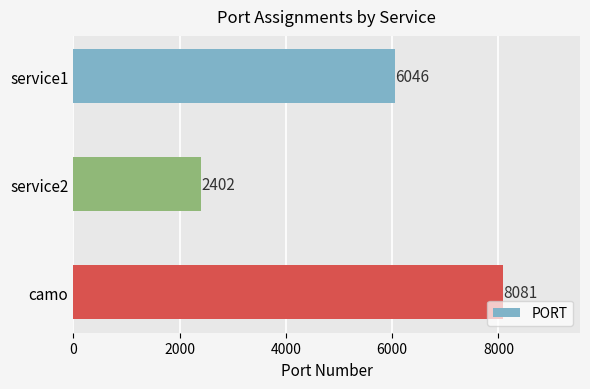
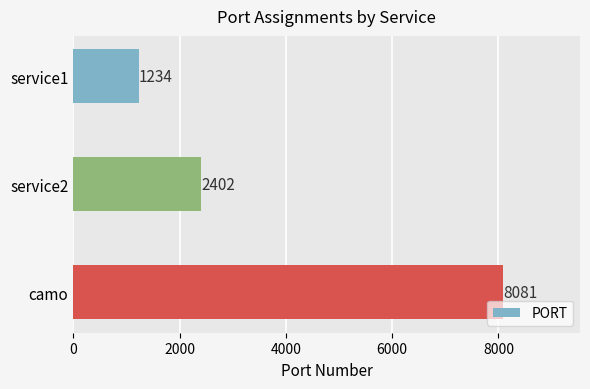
service1: 6046 -> 1234
